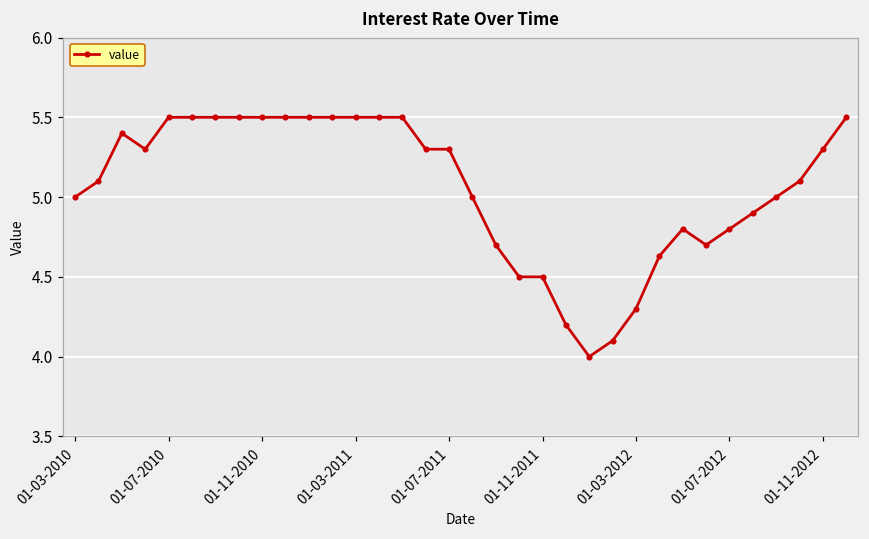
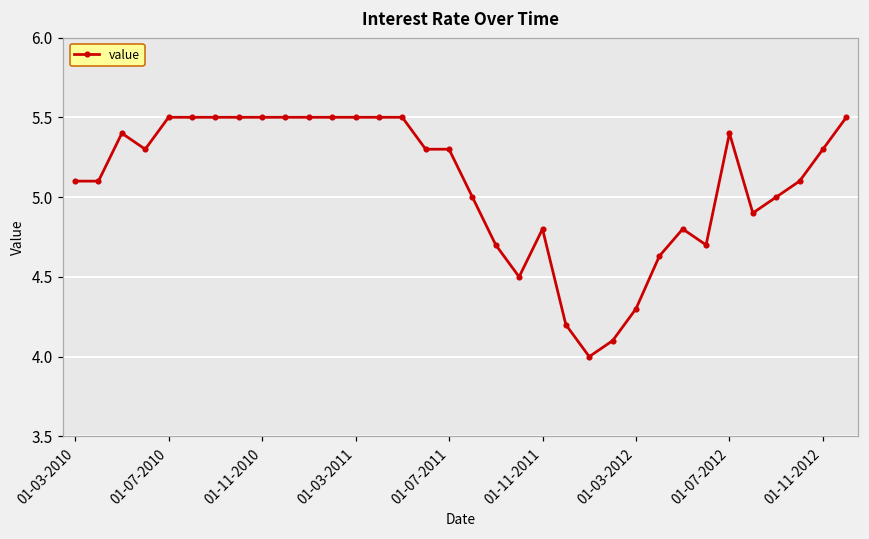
01-03-2010: 5.0 -> 5.1
01-11-2011: 4.5 -> 4.8
01-07-2012: 4.8 -> 5.4
